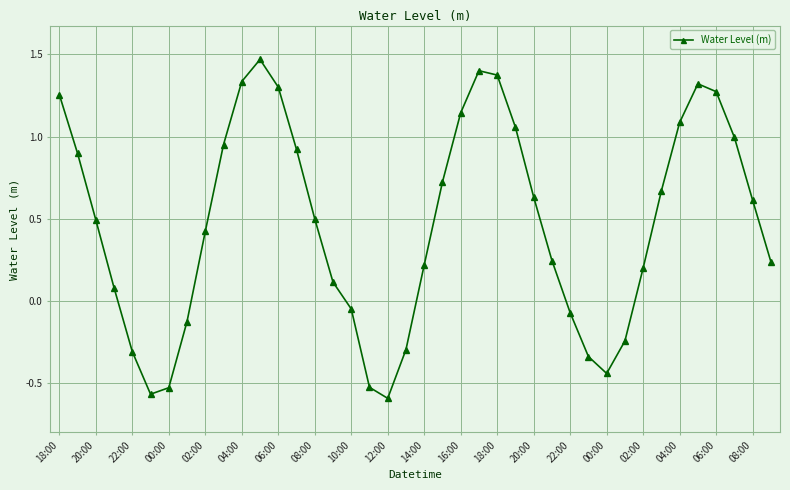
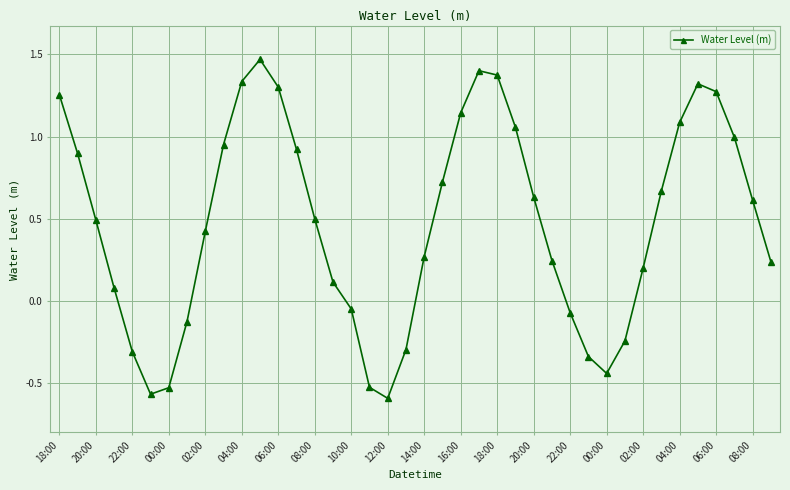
14:00: 0.22 -> 0.27
